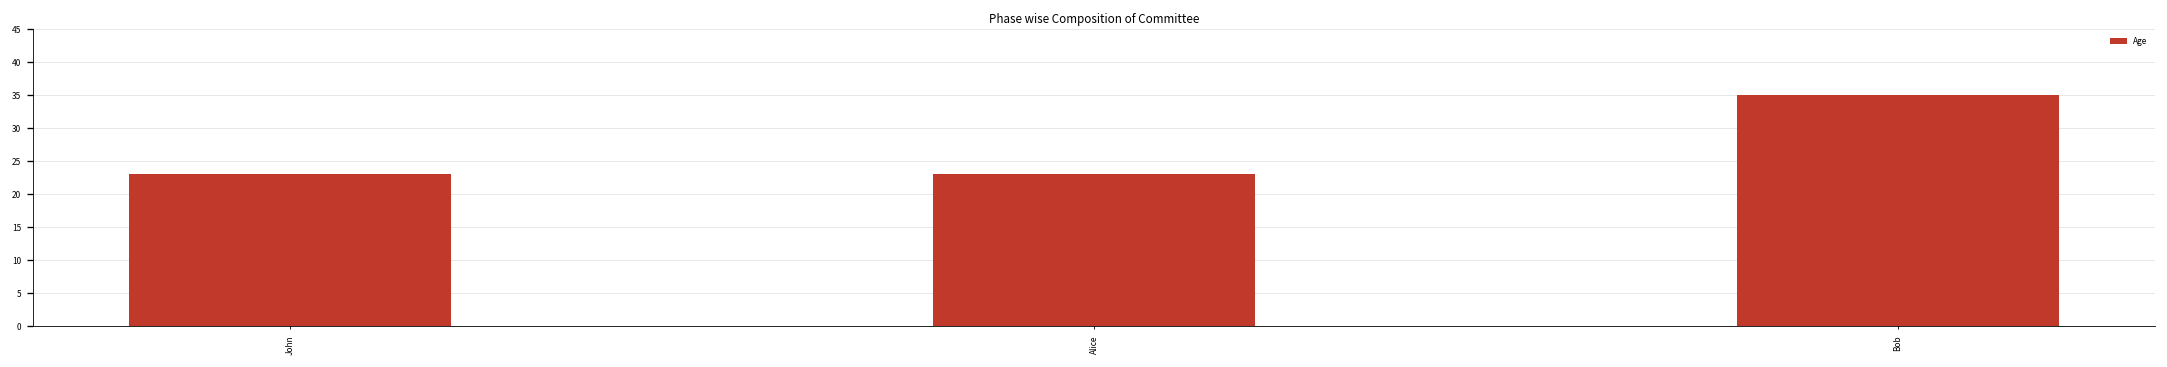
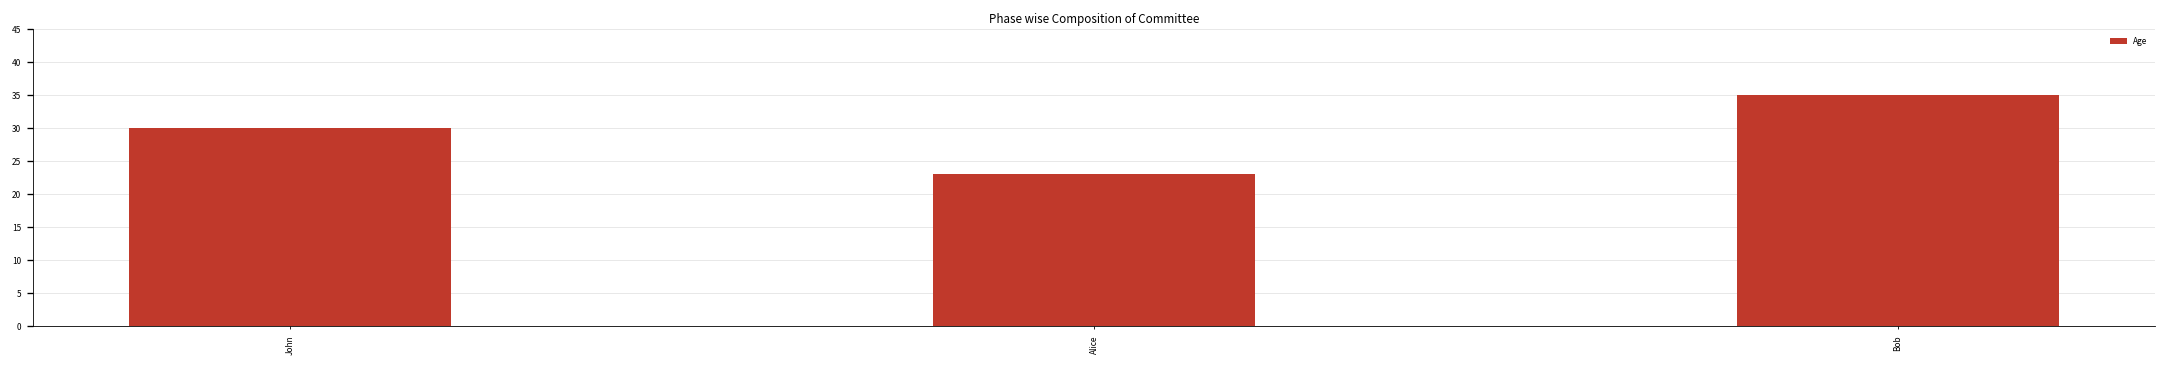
John: 23 -> 30
